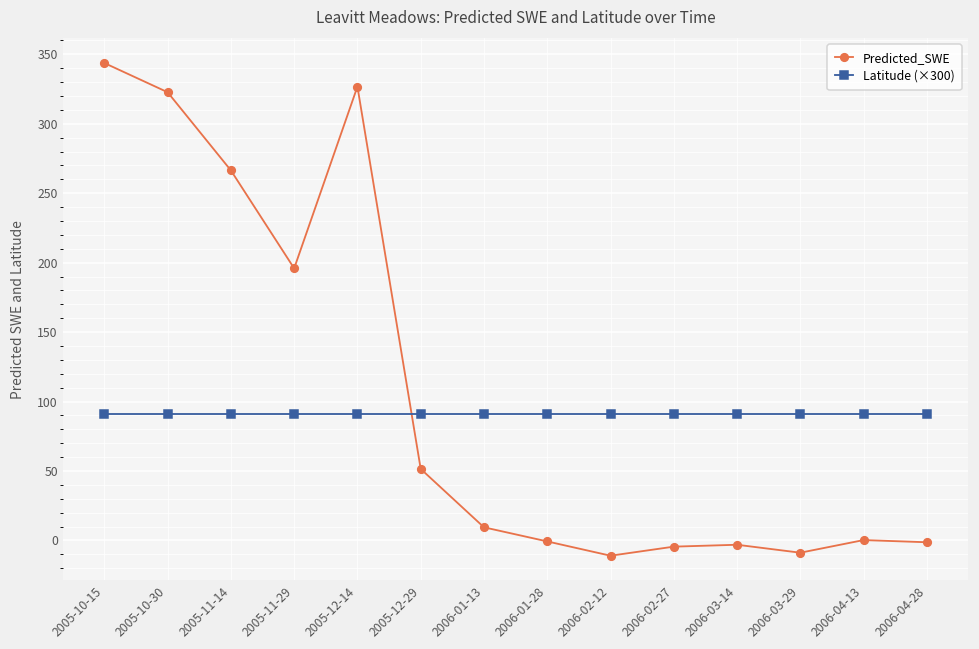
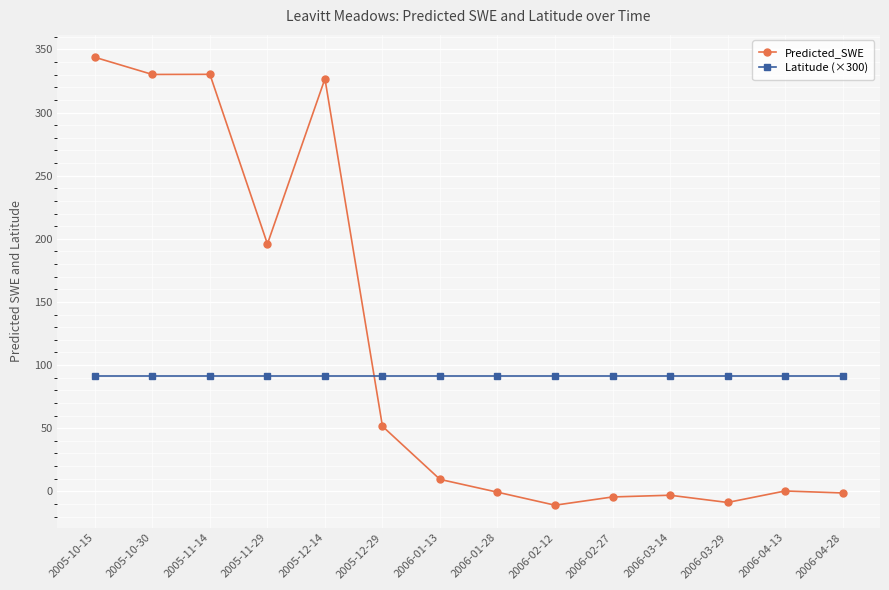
Predicted_SWE, 2005-10-30: 323 -> 330
Predicted_SWE, 2005-11-14: 266 -> 330
